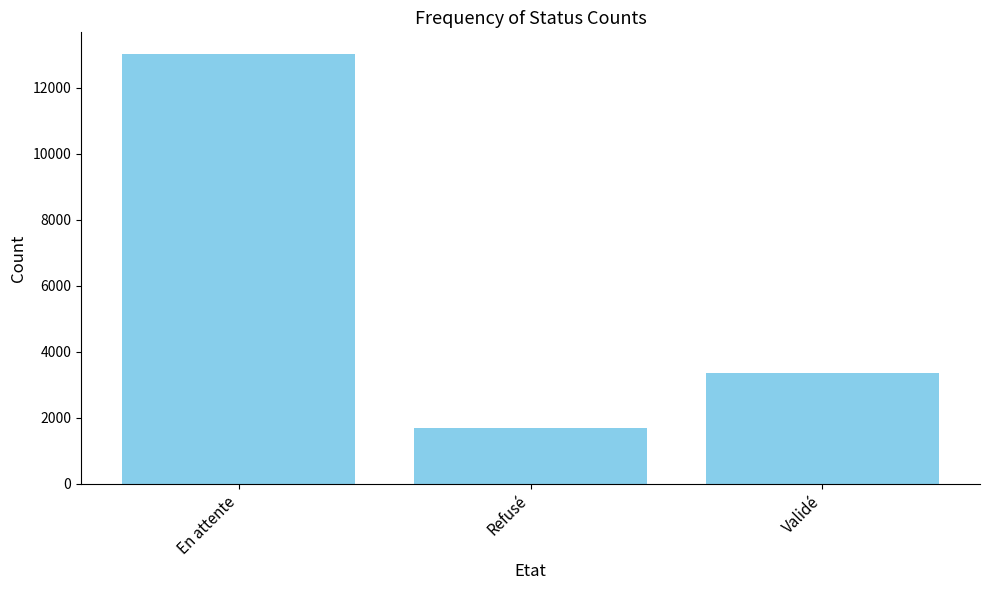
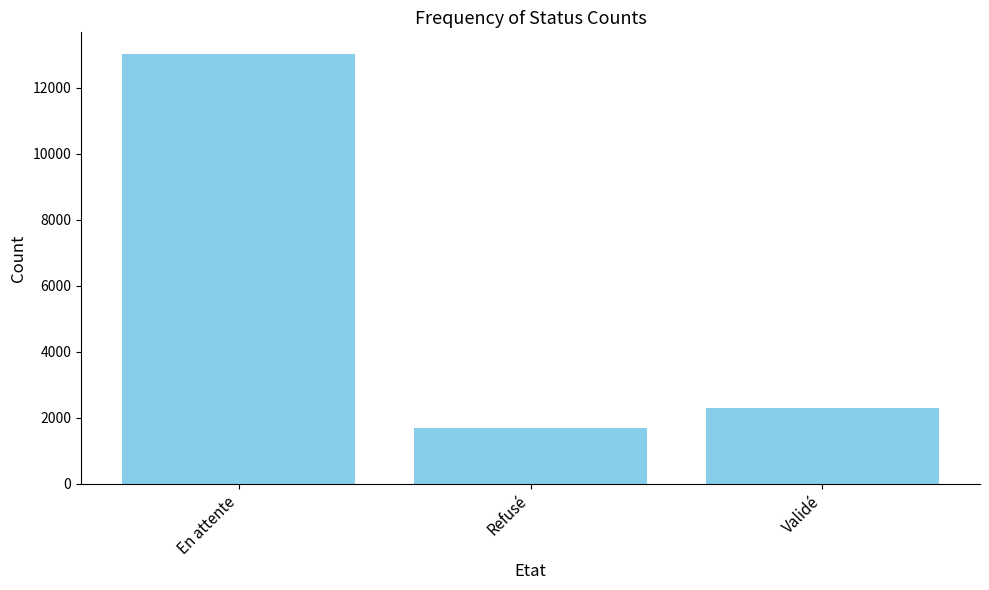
Validé: 3400 -> 2300
